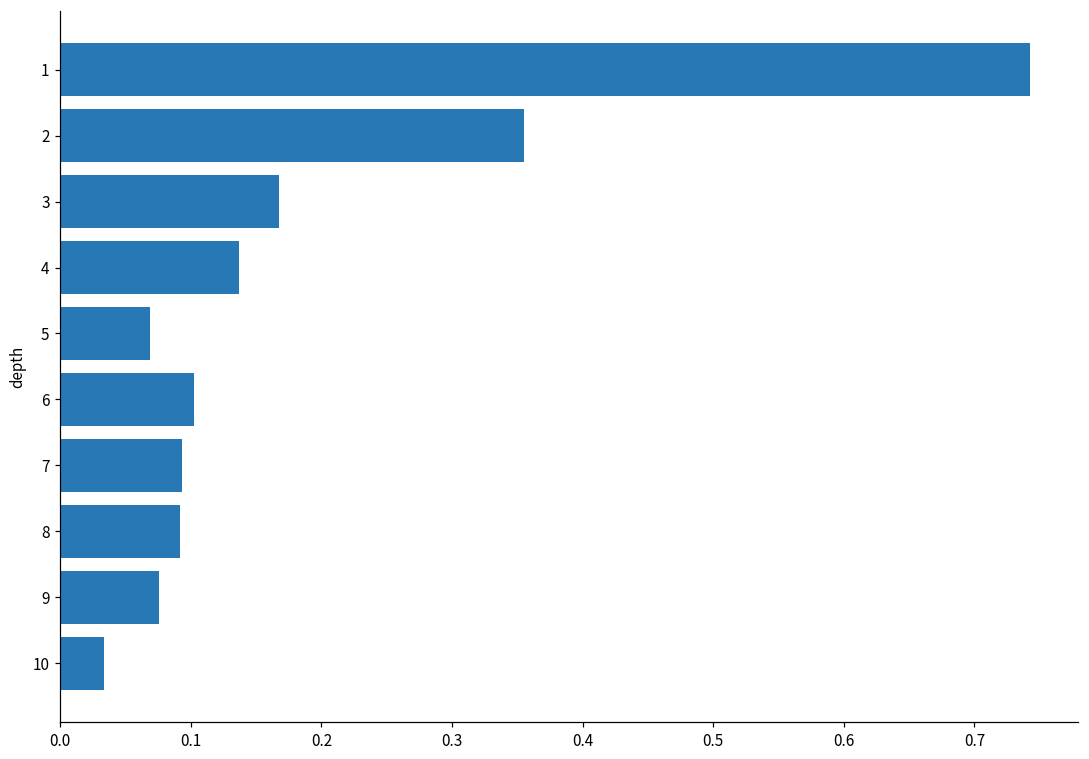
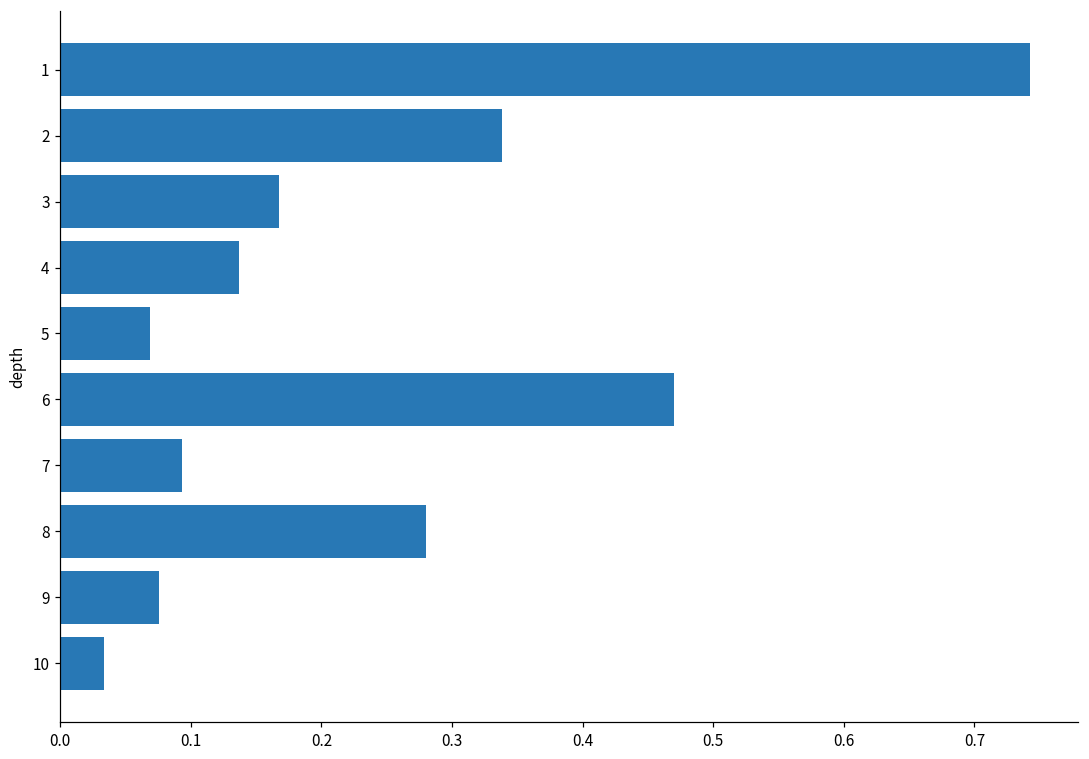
2: 0.355 -> 0.339
6: 0.103 -> 0.470
8: 0.091 -> 0.280
